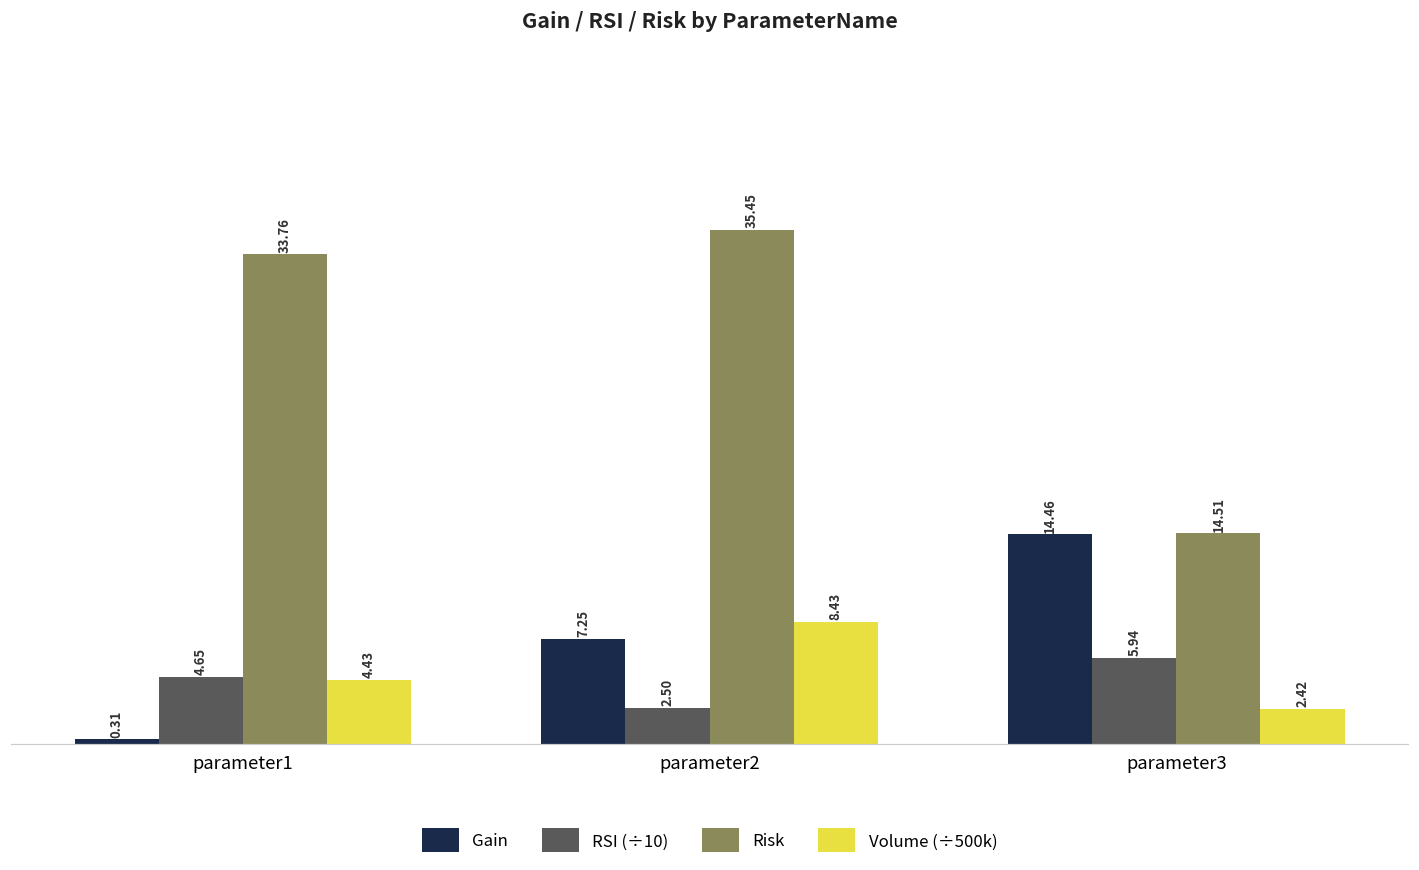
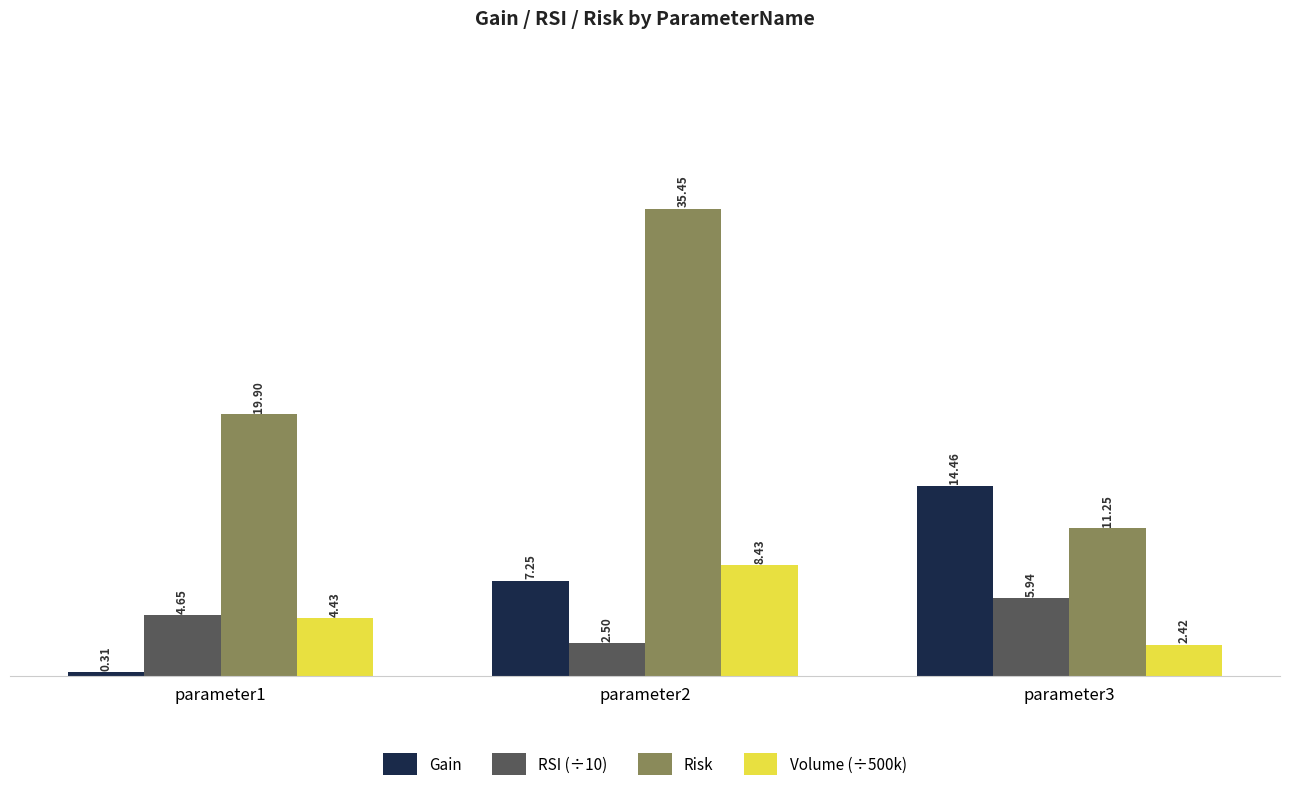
Risk, parameter1: 33.76 -> 19.90
Risk, parameter3: 14.51 -> 11.25
